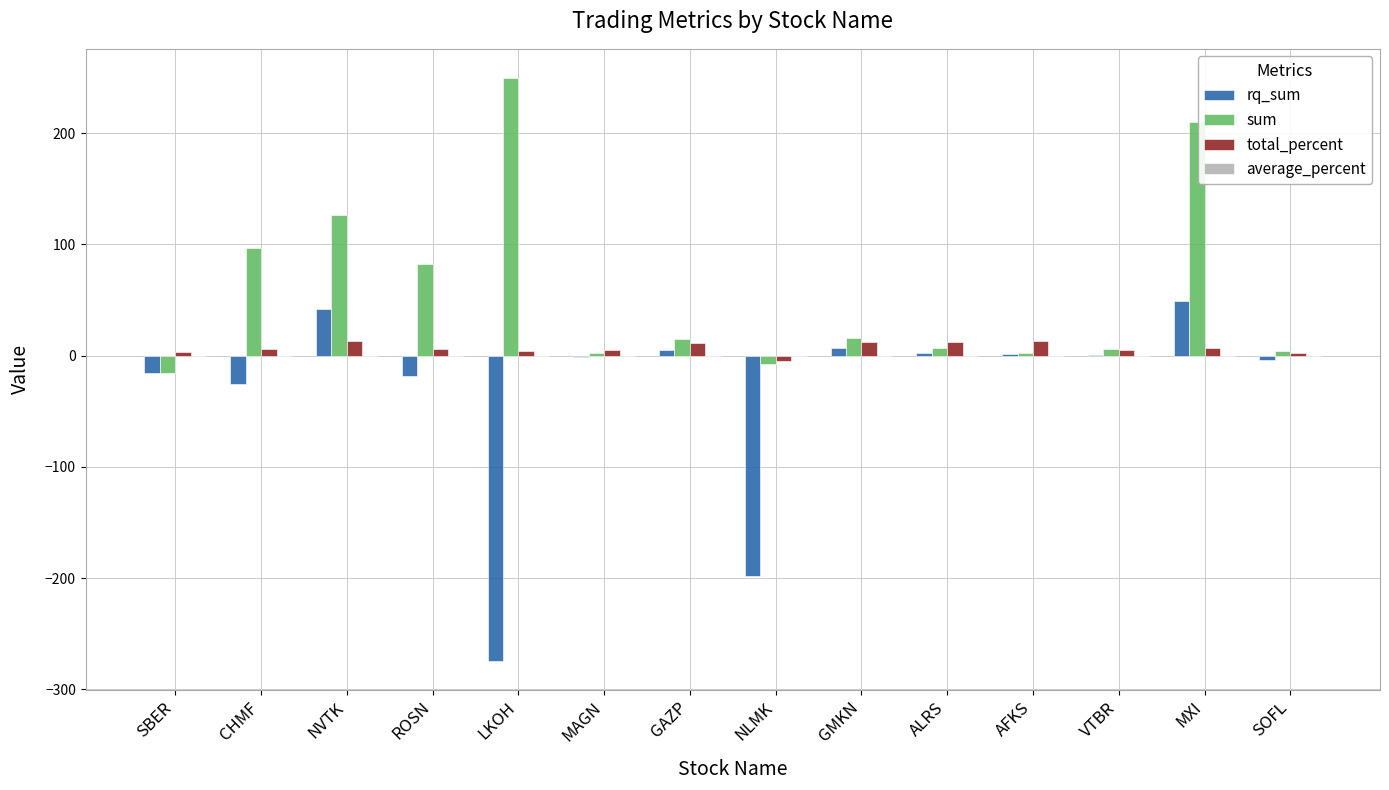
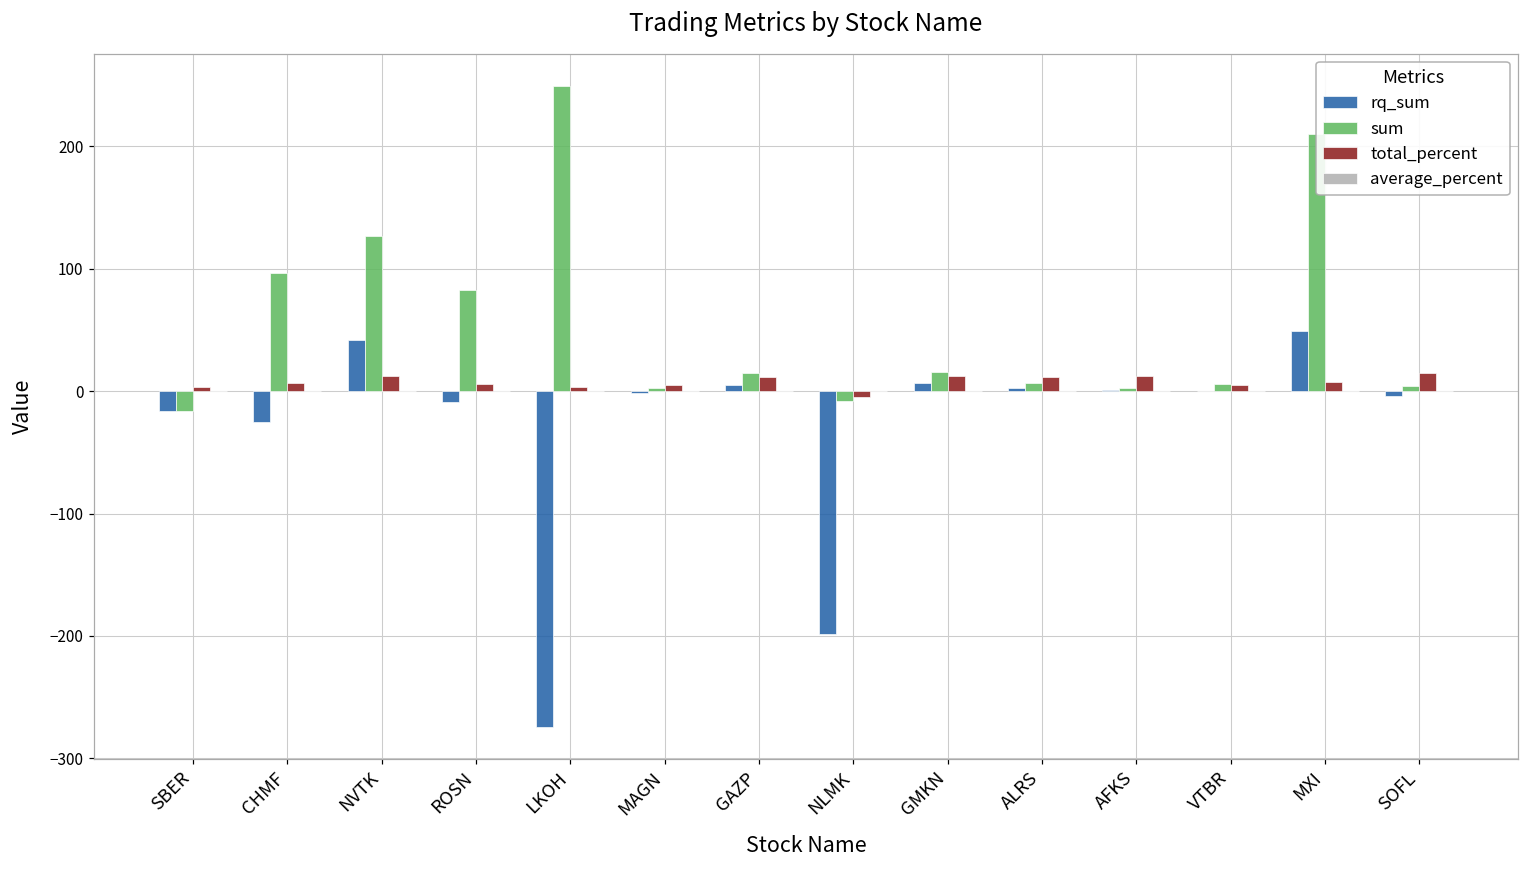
rq_sum, ROSN: -18 -> -9
total_percent, SOFL: 3 -> 15
